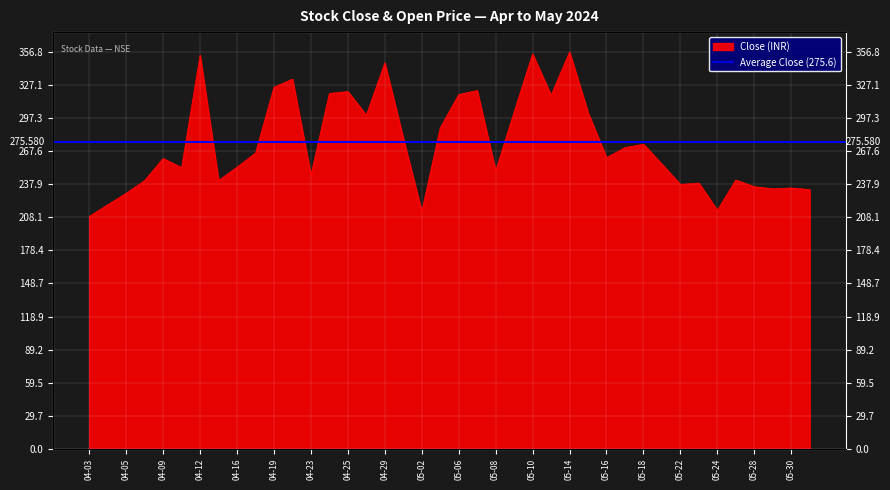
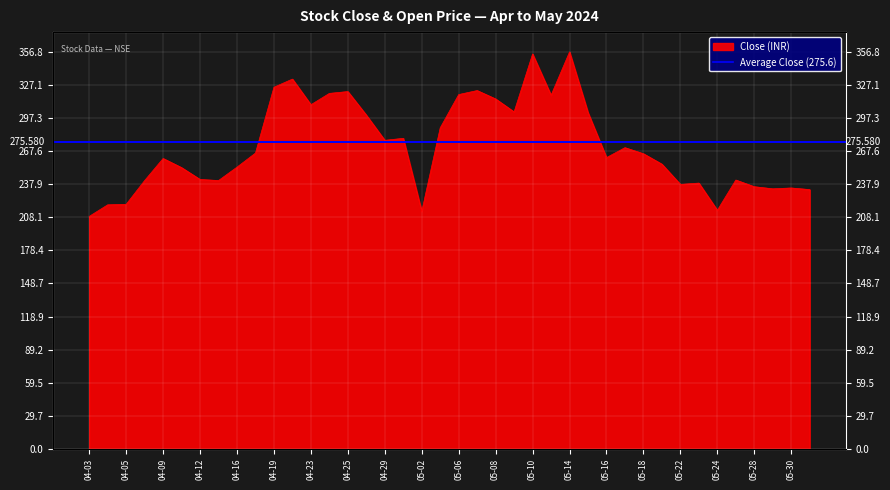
04-05: 230 -> 220
04-12: 354 -> 242
04-23: 246 -> 309
04-29: 347 -> 277
05-08: 250 -> 315
05-18: 274 -> 265
